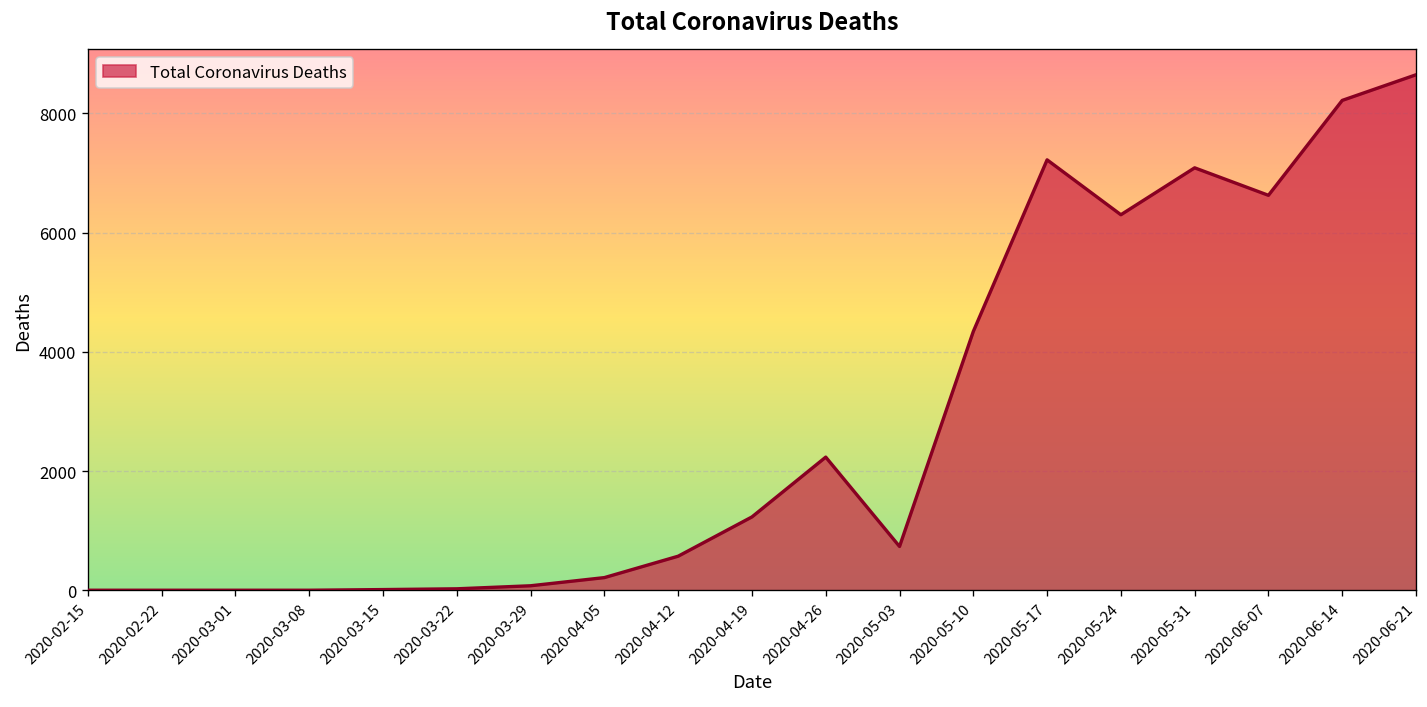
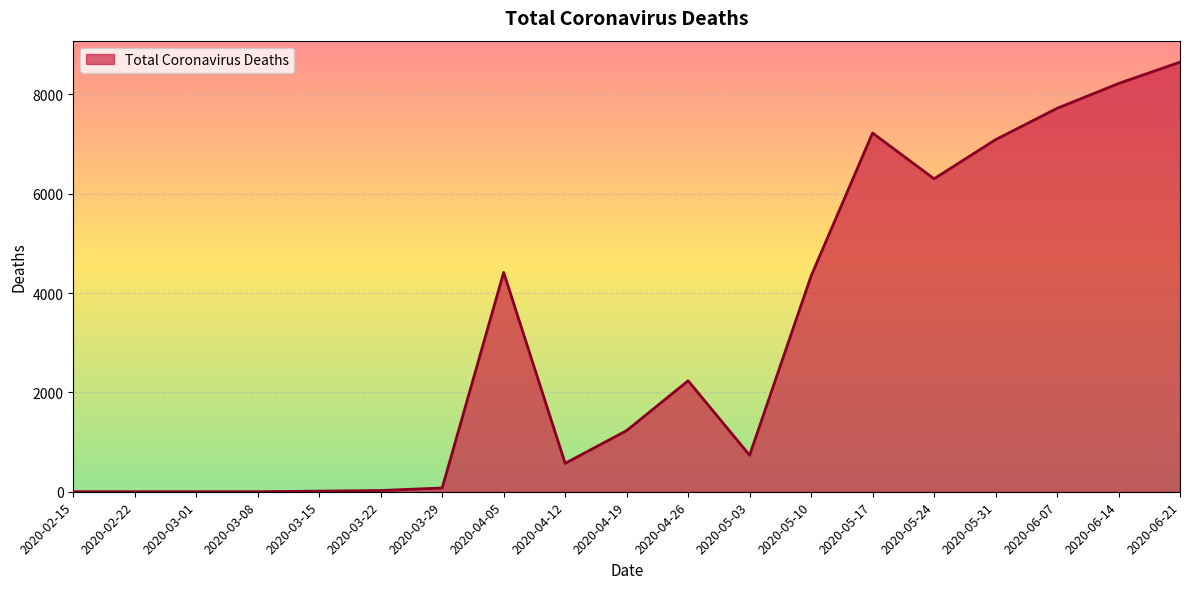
2020-04-05: 200 -> 4400
2020-06-07: 6600 -> 7700
